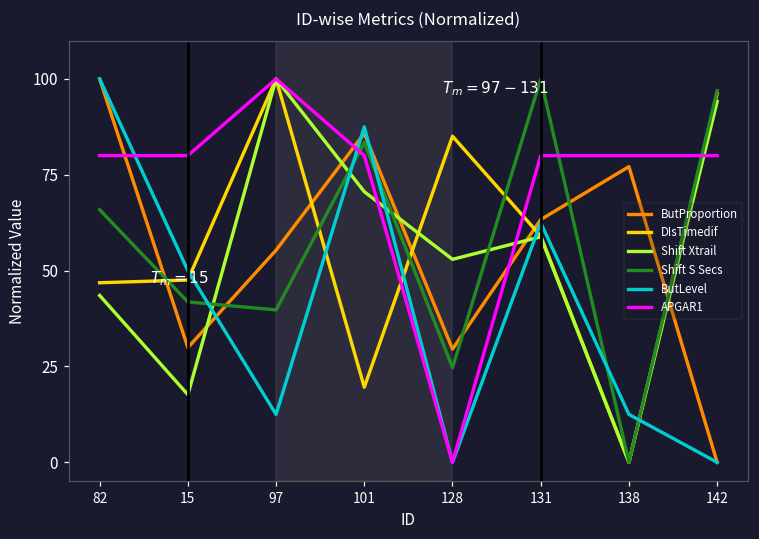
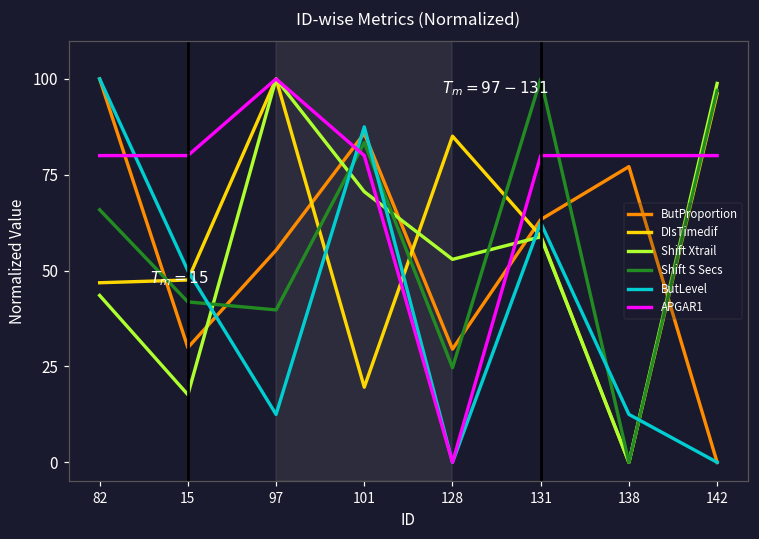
Shift Xtrail, 142: 94 -> 99
